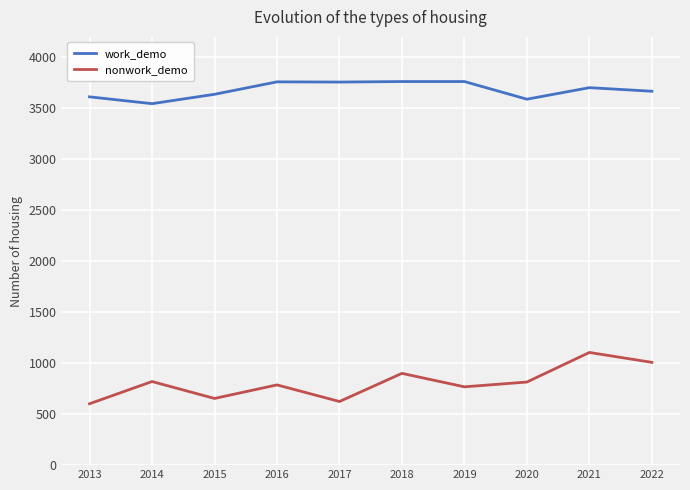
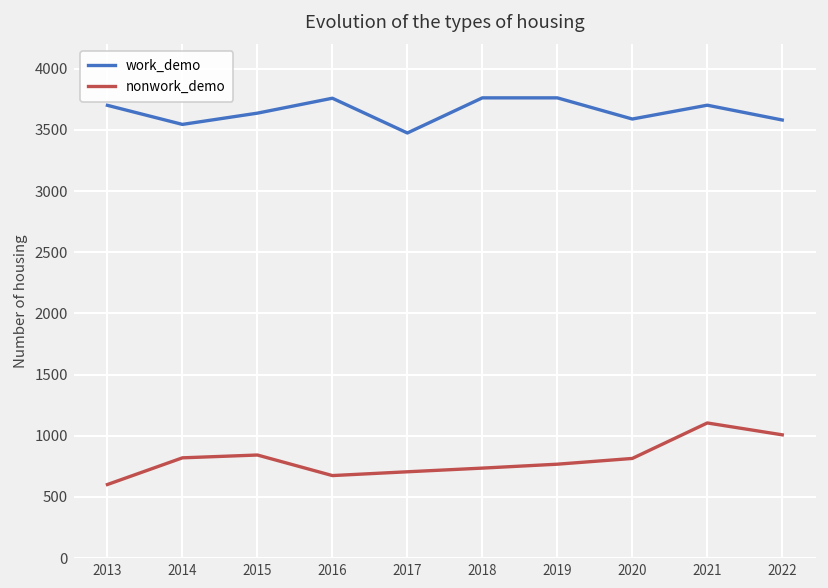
work_demo, 2013: 3610 -> 3700
nonwork_demo, 2015: 650 -> 840
nonwork_demo, 2016: 790 -> 680
work_demo, 2017: 3760 -> 3480
nonwork_demo, 2017: 620 -> 710
nonwork_demo, 2018: 900 -> 740
work_demo, 2022: 3670 -> 3580
